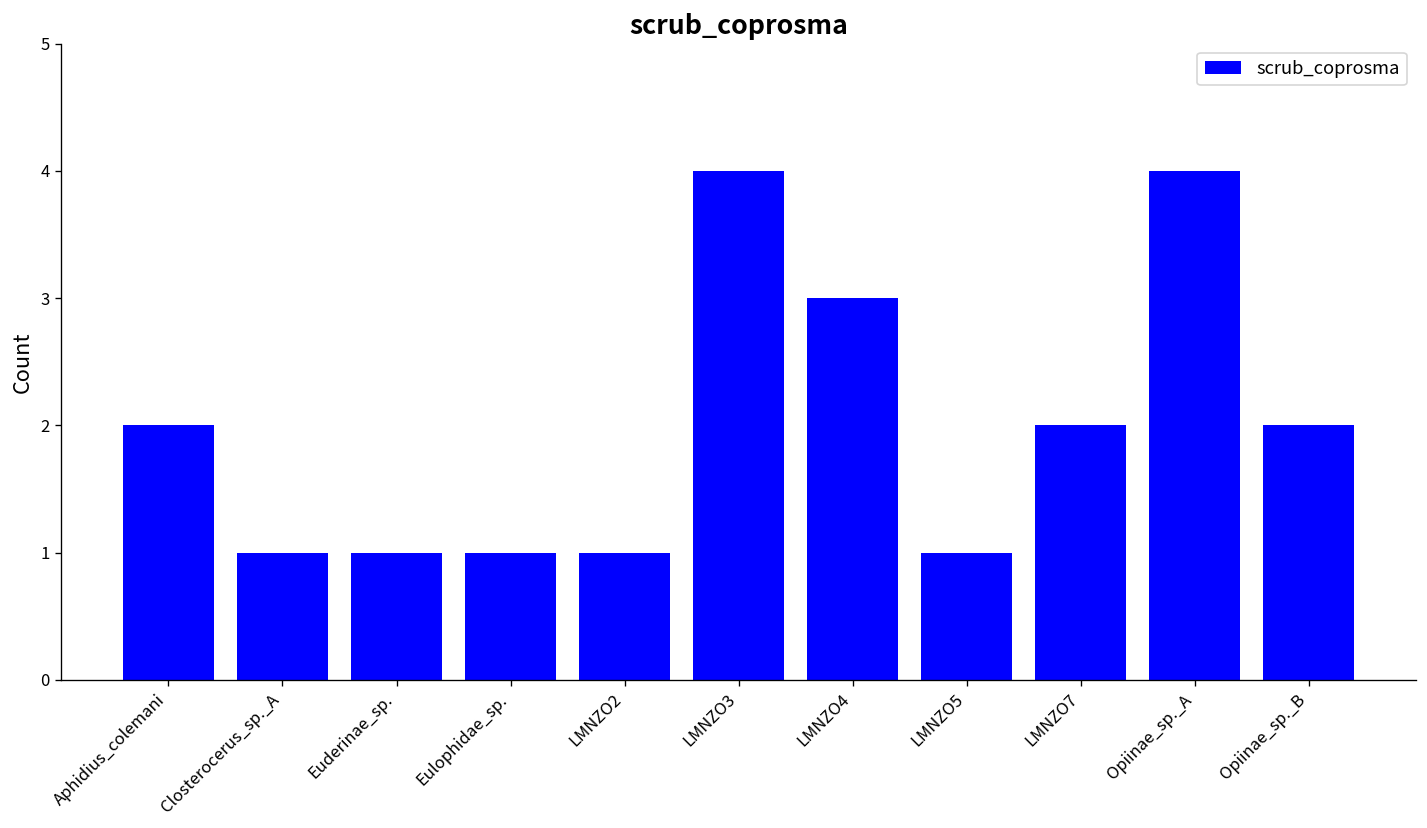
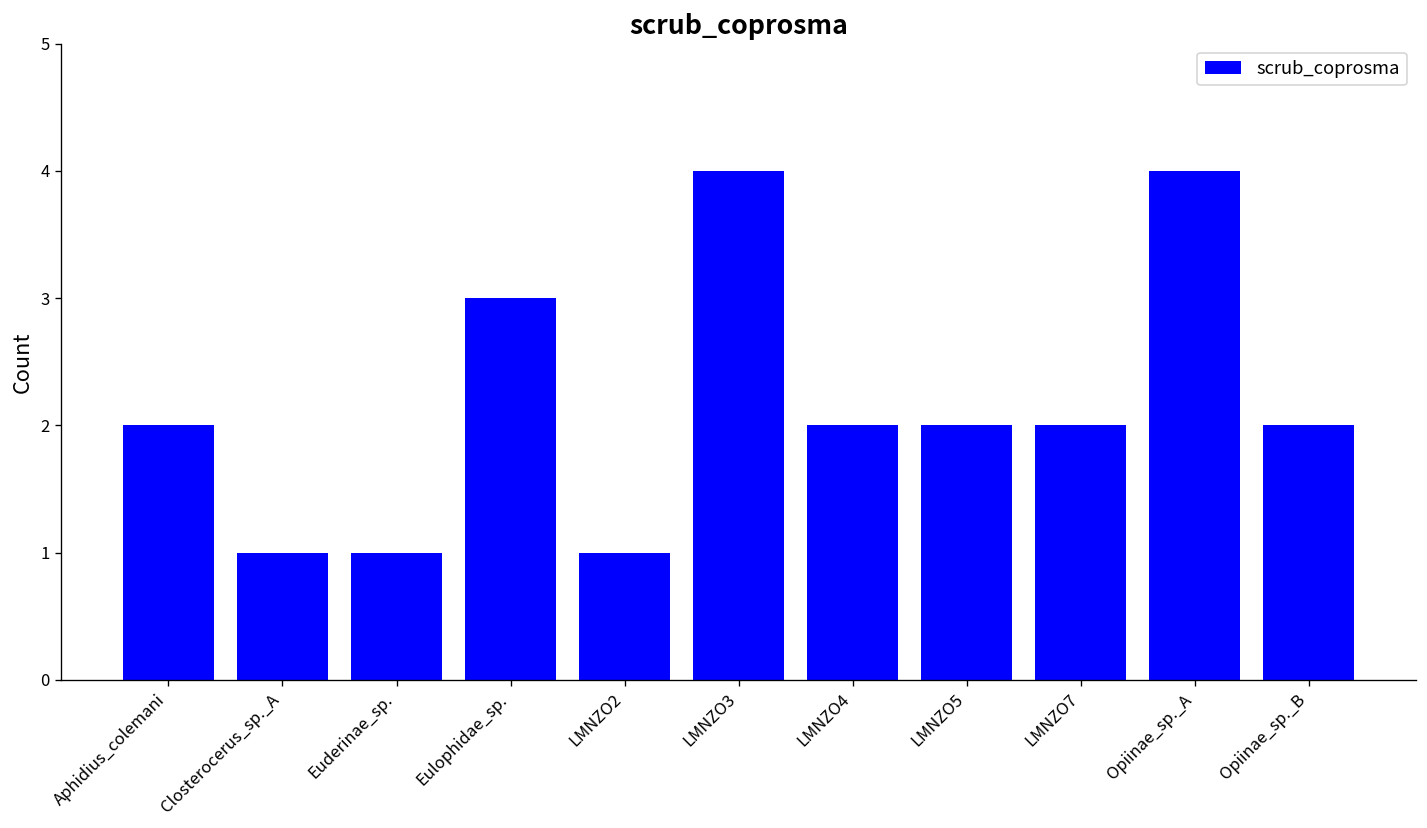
Eulophidae_sp.: 1 -> 3
LMNZO4: 3 -> 2
LMNZO5: 1 -> 2
